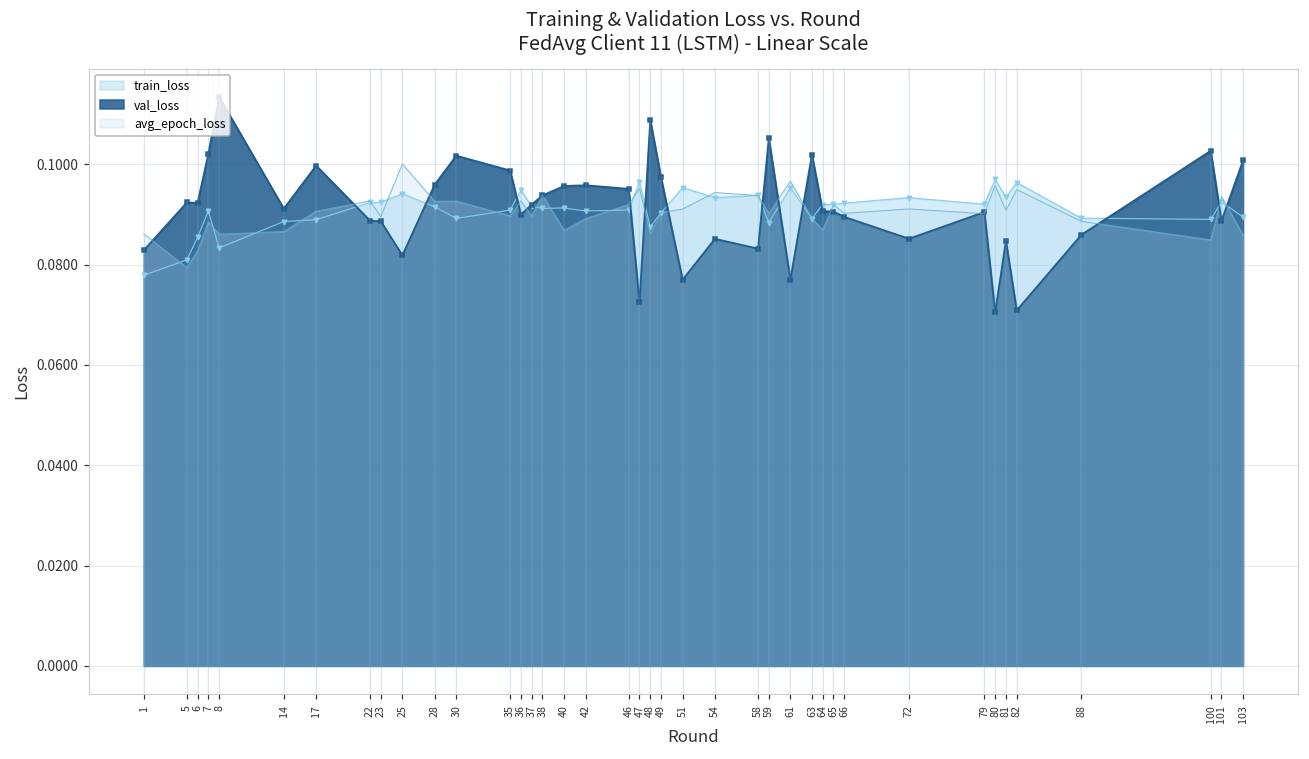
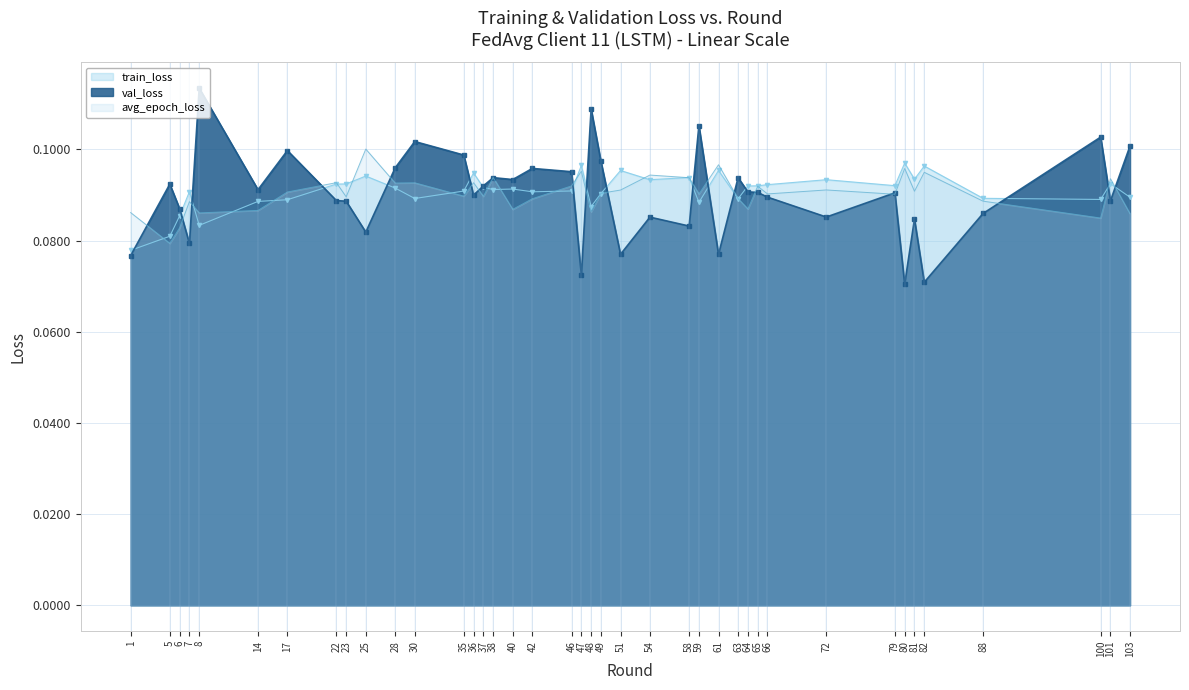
val_loss, 1: 0.083 -> 0.077
val_loss, 6: 0.092 -> 0.087
val_loss, 7: 0.102 -> 0.079
val_loss, 40: 0.096 -> 0.093
val_loss, 63: 0.102 -> 0.094
